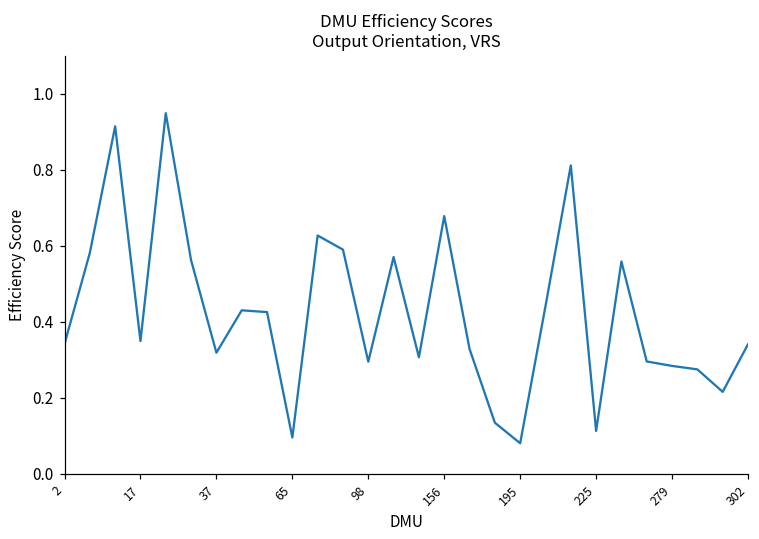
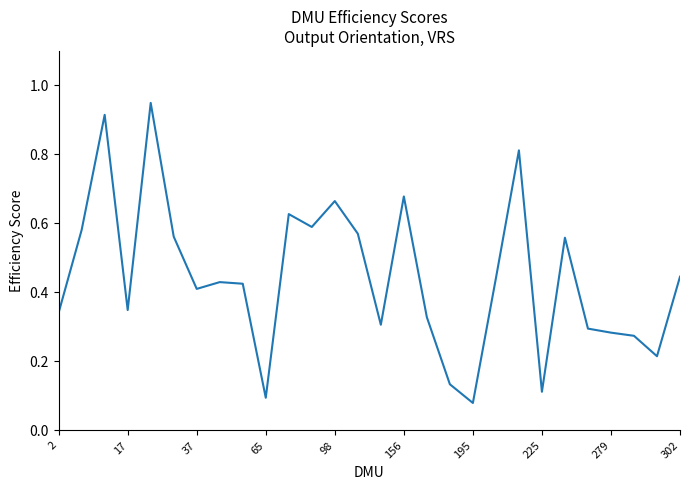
37: 0.32 -> 0.41
98: 0.29 -> 0.66
302: 0.34 -> 0.45
